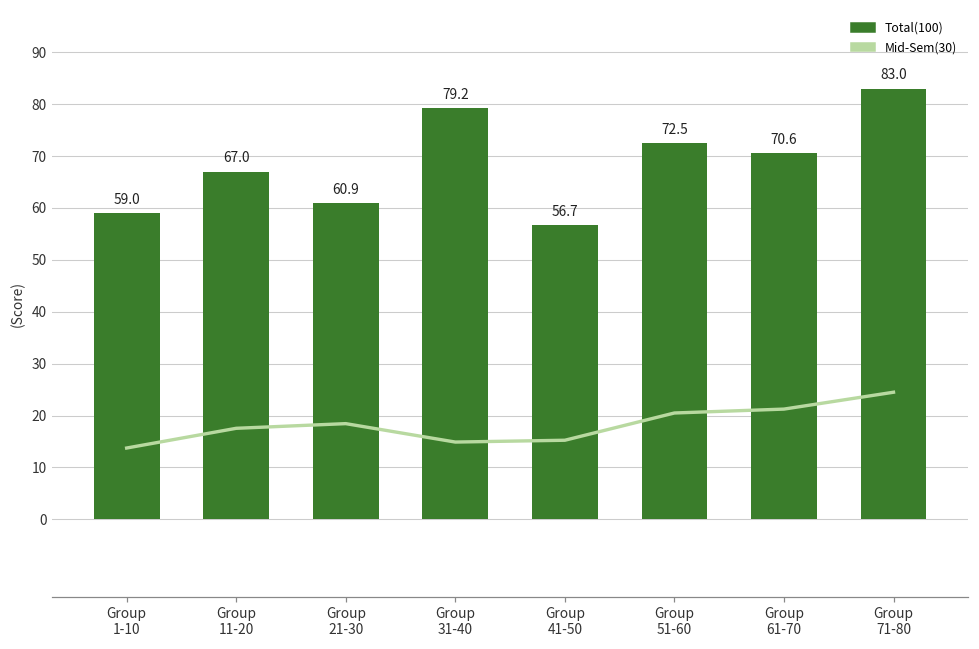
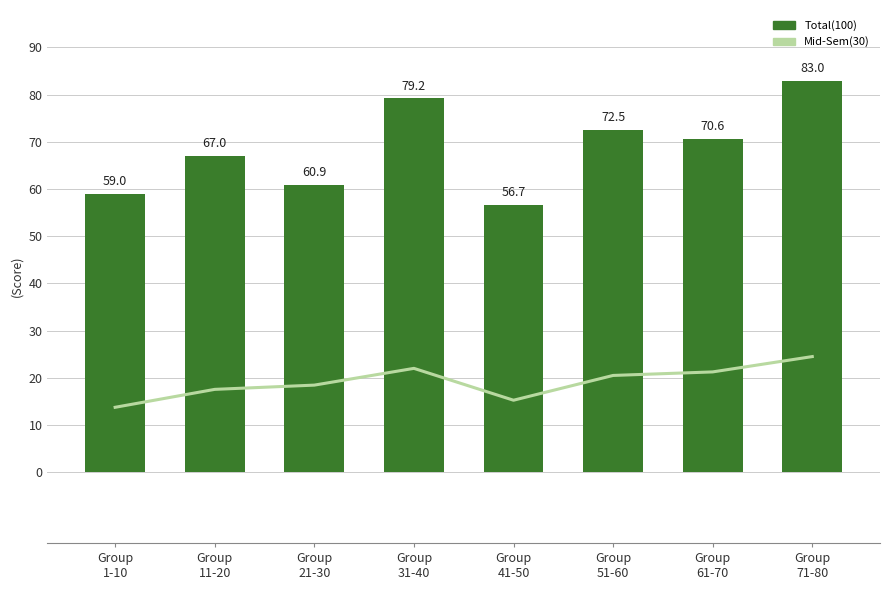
Mid-Sem(30), Group 31-40: 15 -> 22
